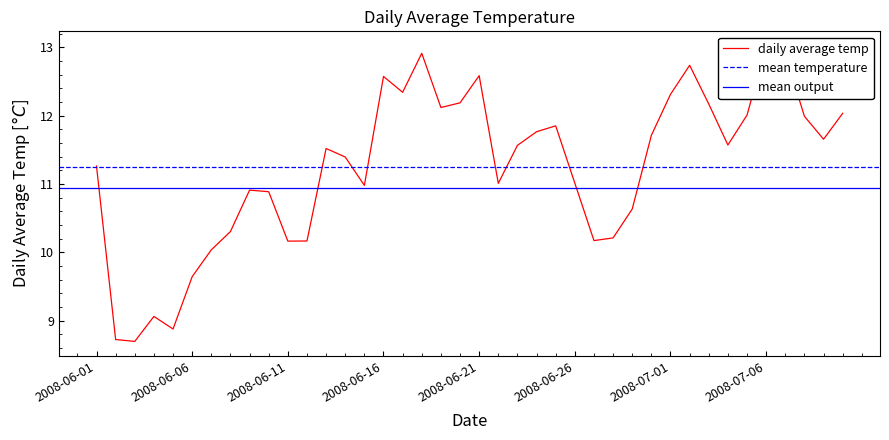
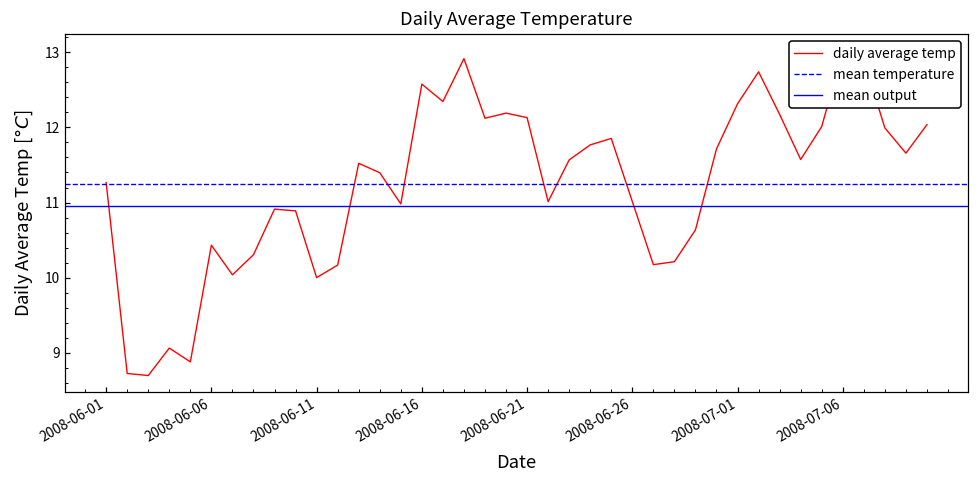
2008-06-06: 9.6 -> 10.4
2008-06-11: 10.2 -> 10.0
2008-06-21: 12.6 -> 12.1
